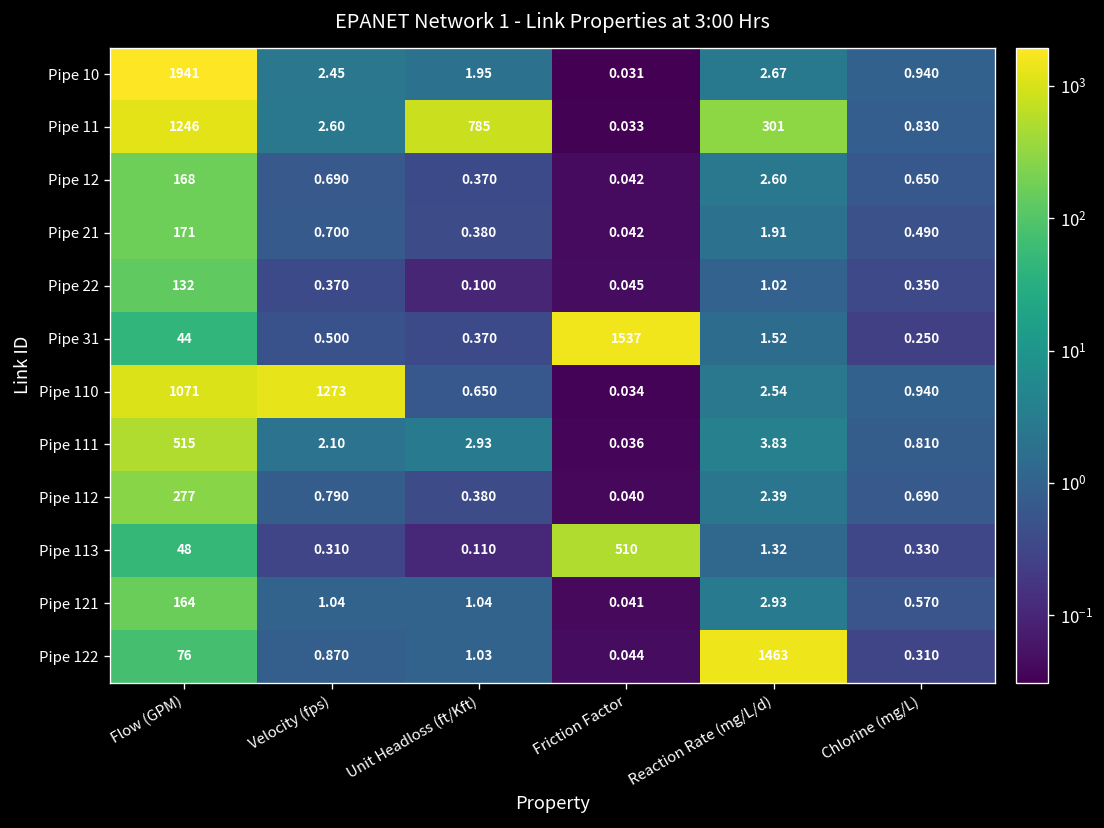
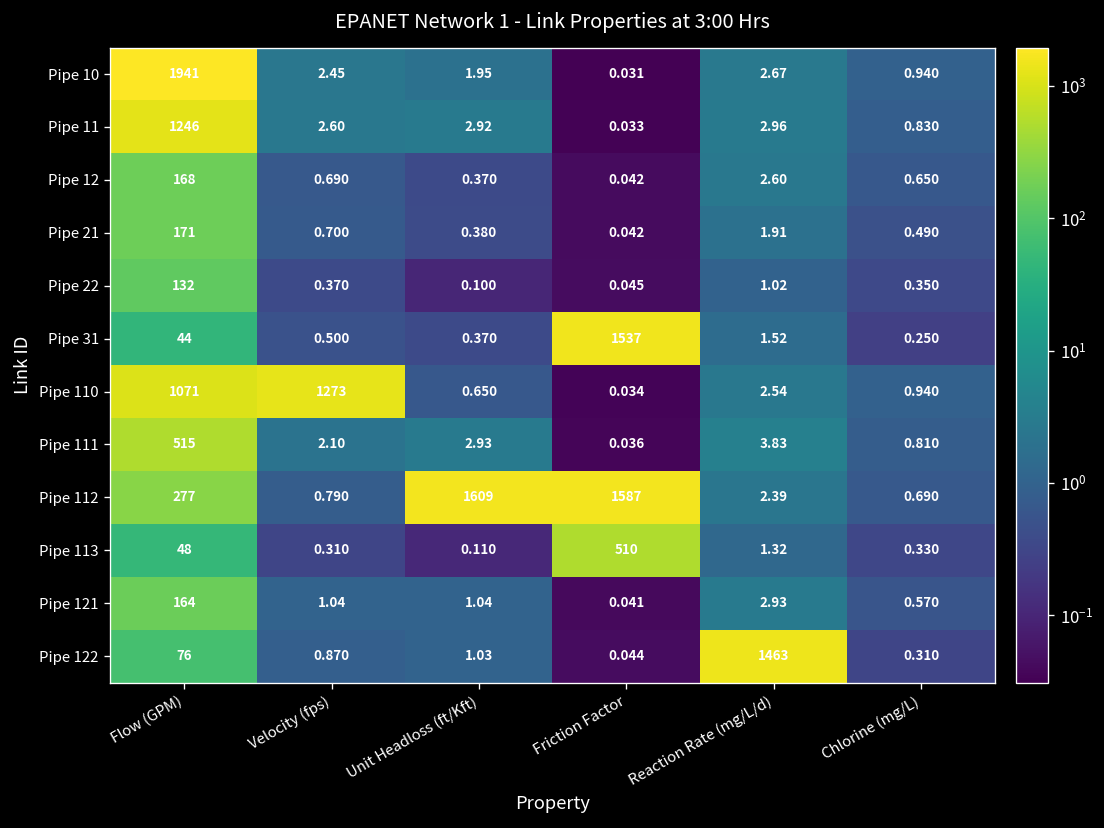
Pipe 11, Unit Headloss (ft/Kft): 785 -> 2.92
Pipe 11, Reaction Rate (mg/L/d): 301 -> 2.96
Pipe 112, Unit Headloss (ft/Kft): 0.380 -> 1609
Pipe 112, Friction Factor: 0.040 -> 1587
